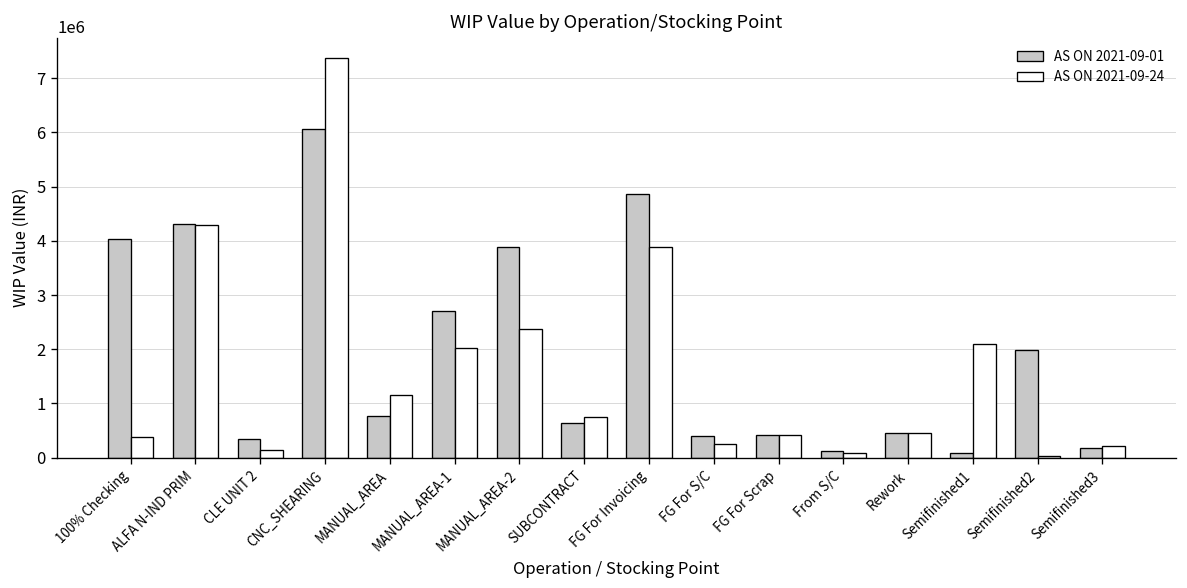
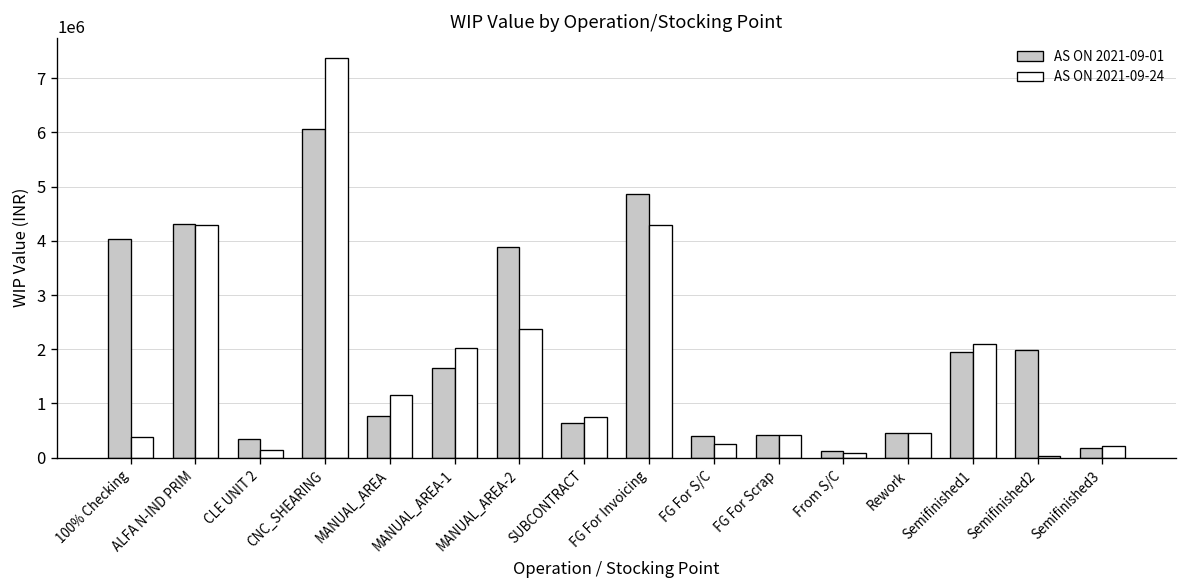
AS ON 2021-09-01, MANUAL_AREA-1: 2700000 -> 1700000
AS ON 2021-09-24, FG For Invoicing: 3900000 -> 4300000
AS ON 2021-09-01, Semifinished1: 100000 -> 2000000
